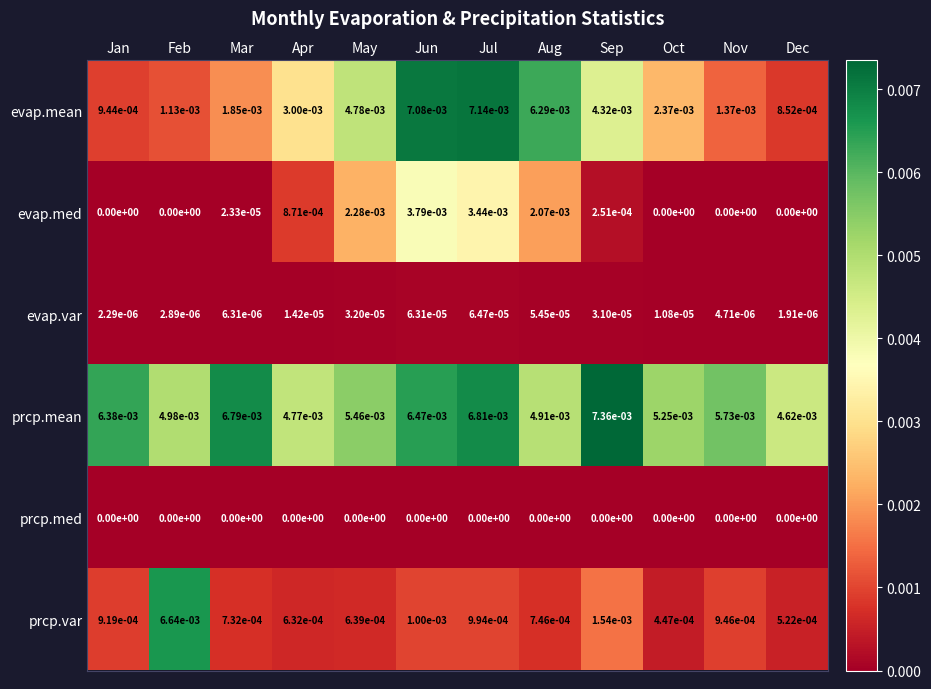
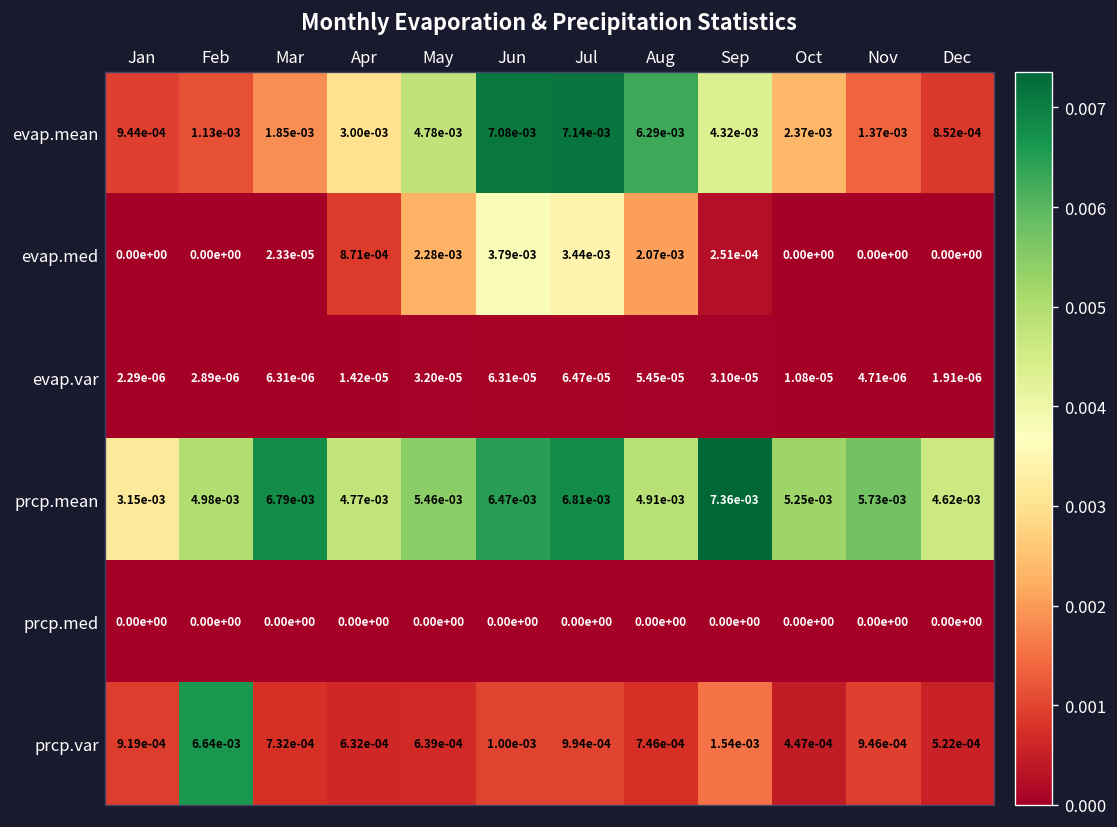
prcp.mean, Jan: 6.38e-03 -> 3.15e-03
